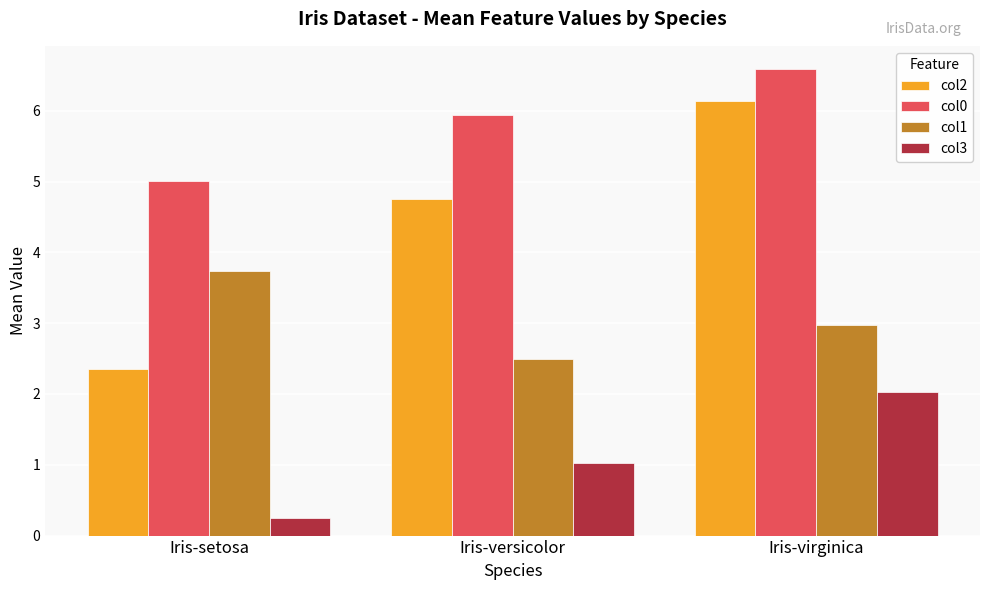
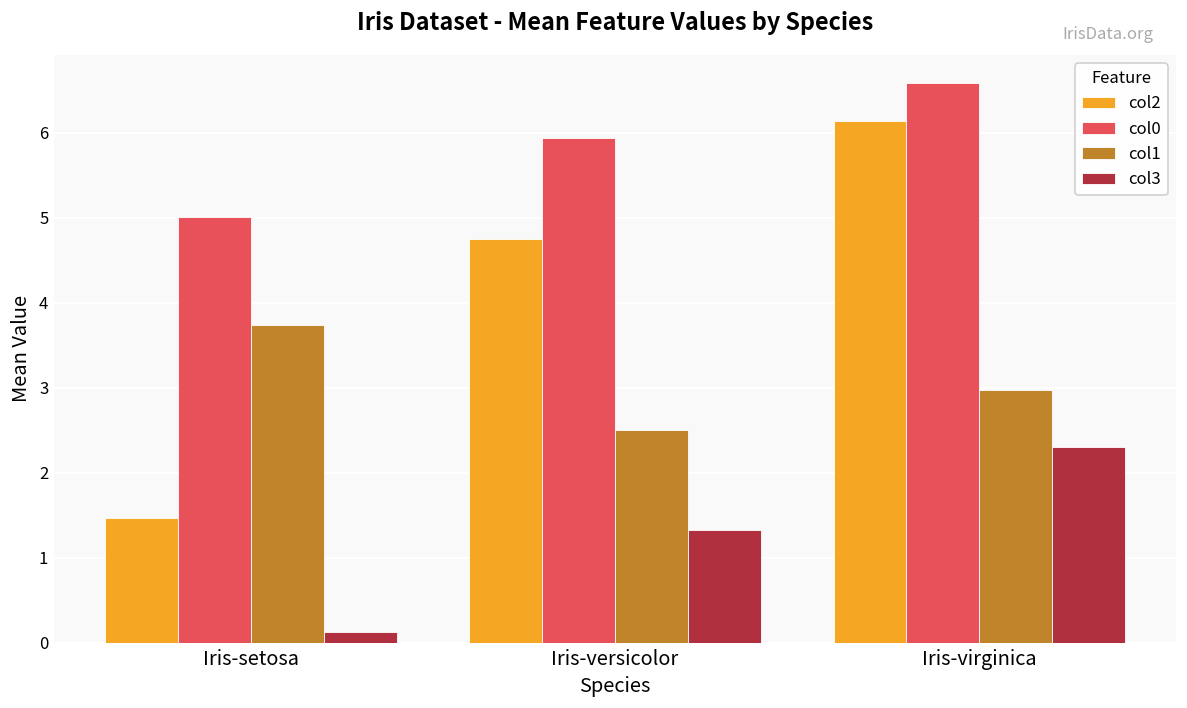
col2, Iris-setosa: 2.3 -> 1.5
col3, Iris-setosa: 0.2 -> 0.1
col3, Iris-versicolor: 1.0 -> 1.3
col3, Iris-virginica: 2.0 -> 2.3
